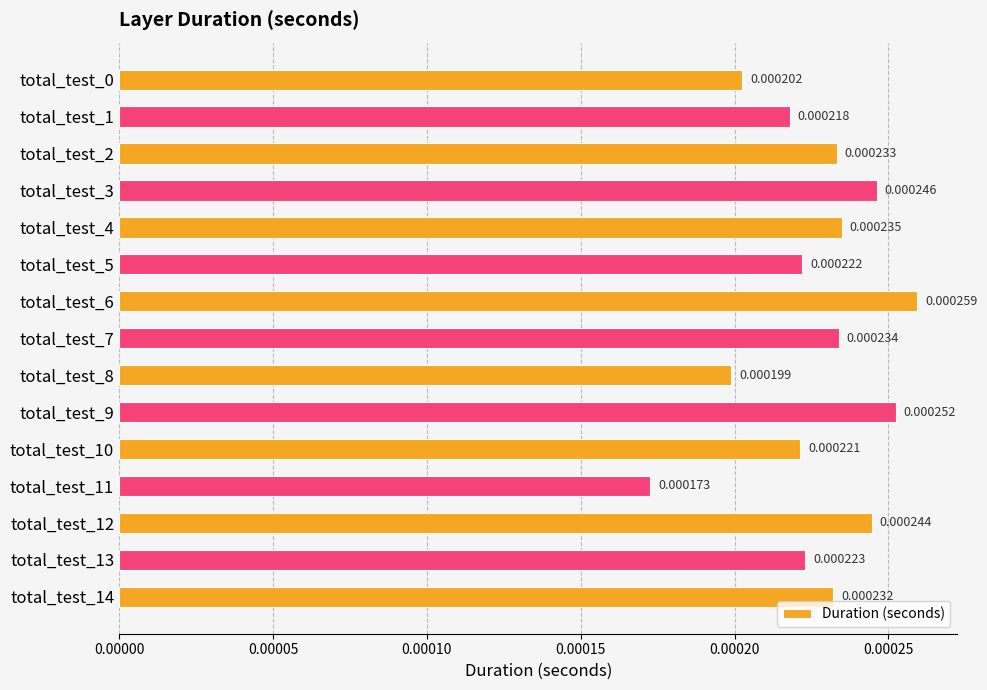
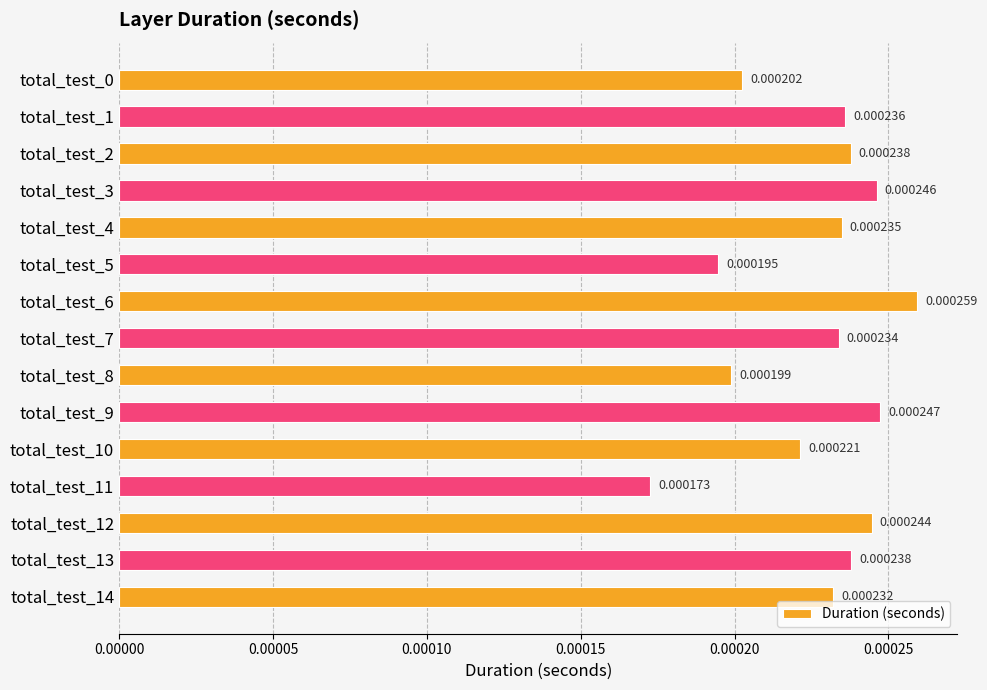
total_test_1: 0.000218 -> 0.000236
total_test_2: 0.000233 -> 0.000238
total_test_5: 0.000222 -> 0.000195
total_test_9: 0.000252 -> 0.000247
total_test_13: 0.000223 -> 0.000238
